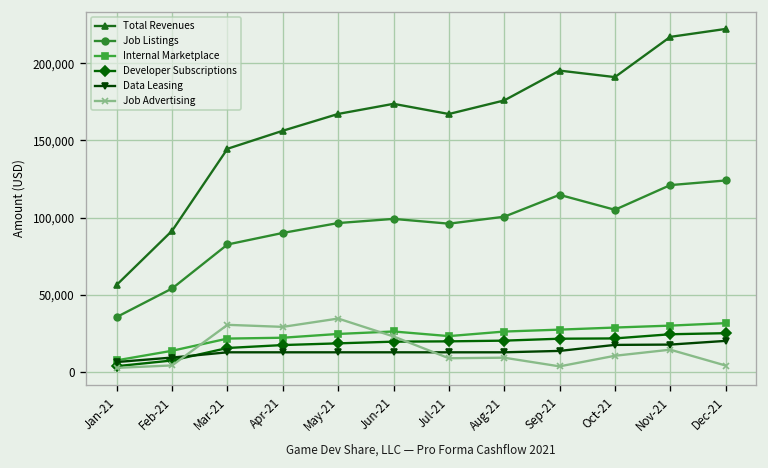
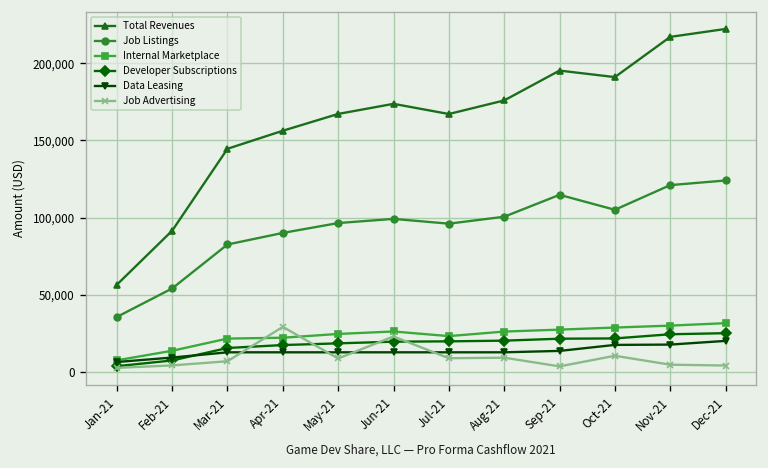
Job Advertising, Mar-21: 30,000 -> 7,000
Job Advertising, May-21: 34,000 -> 9,000
Job Advertising, Nov-21: 14,000 -> 5,000
